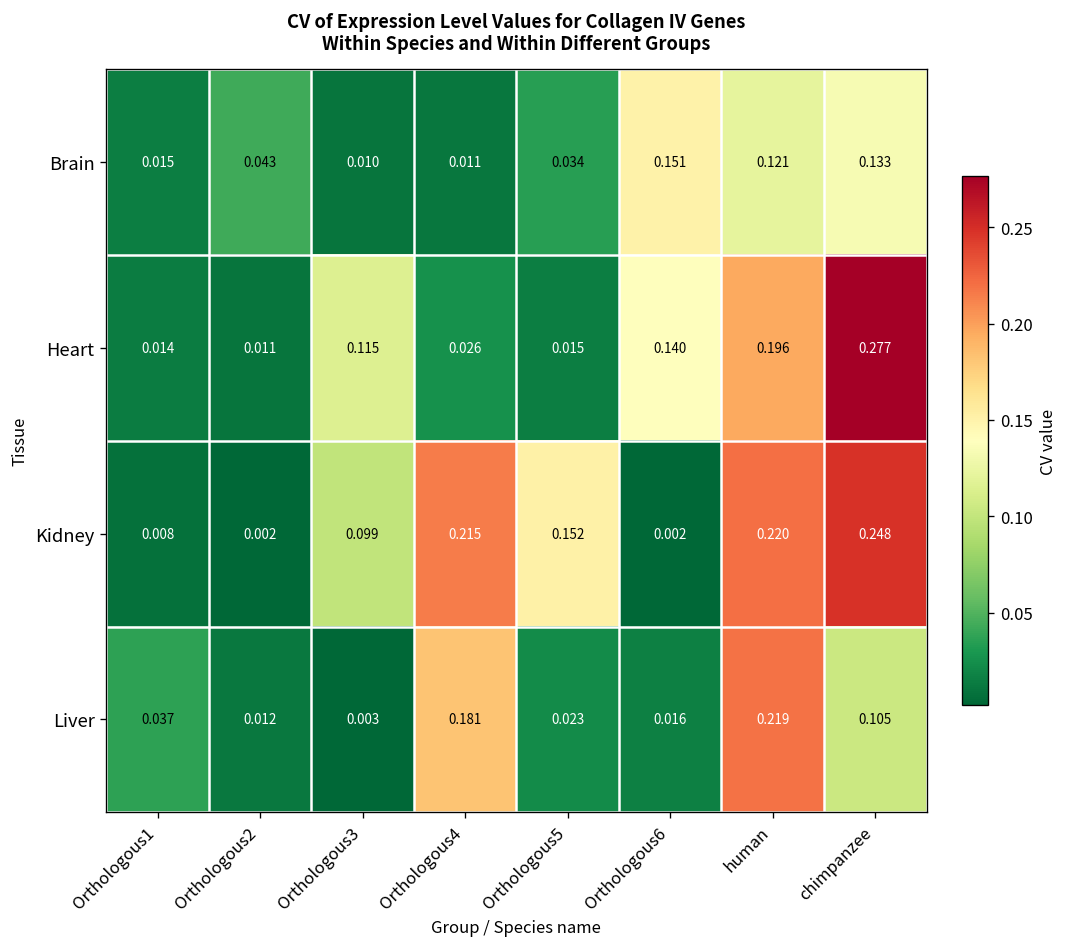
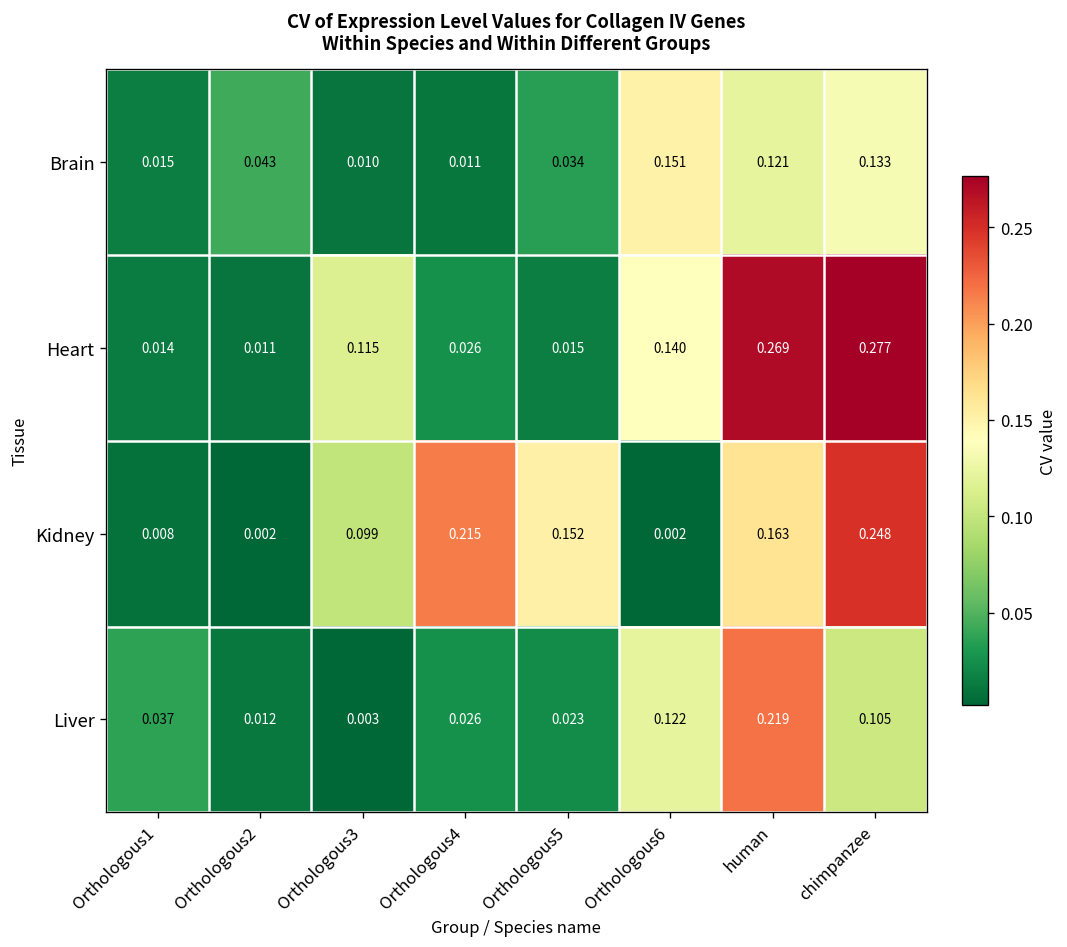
Heart, human: 0.196 -> 0.269
Kidney, human: 0.220 -> 0.163
Liver, Orthologous4: 0.181 -> 0.026
Liver, Orthologous6: 0.016 -> 0.122
